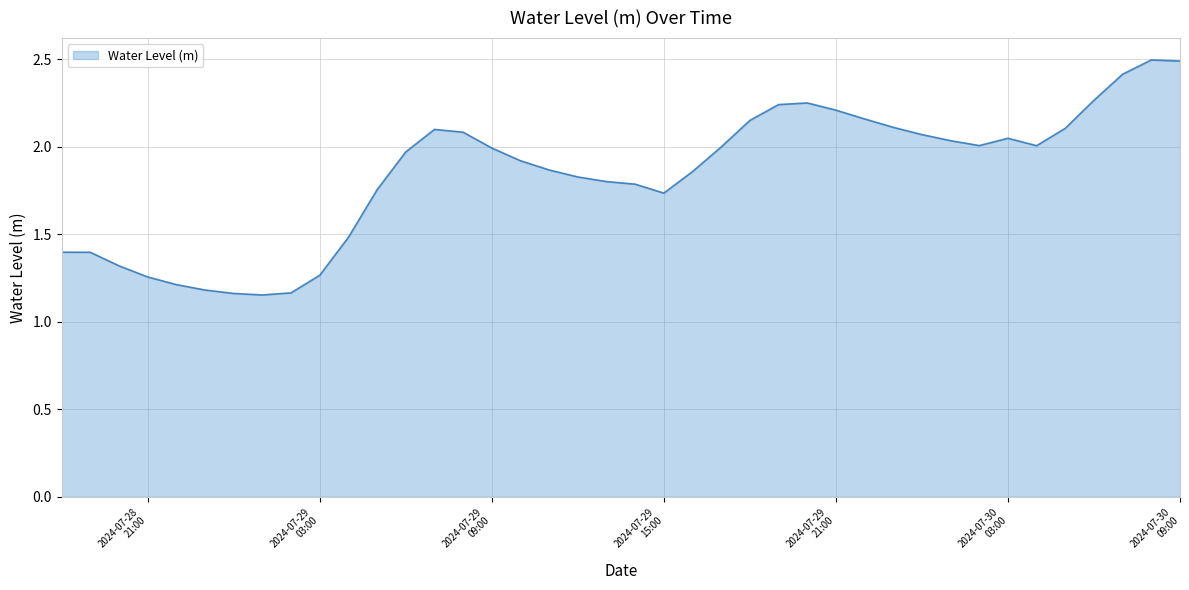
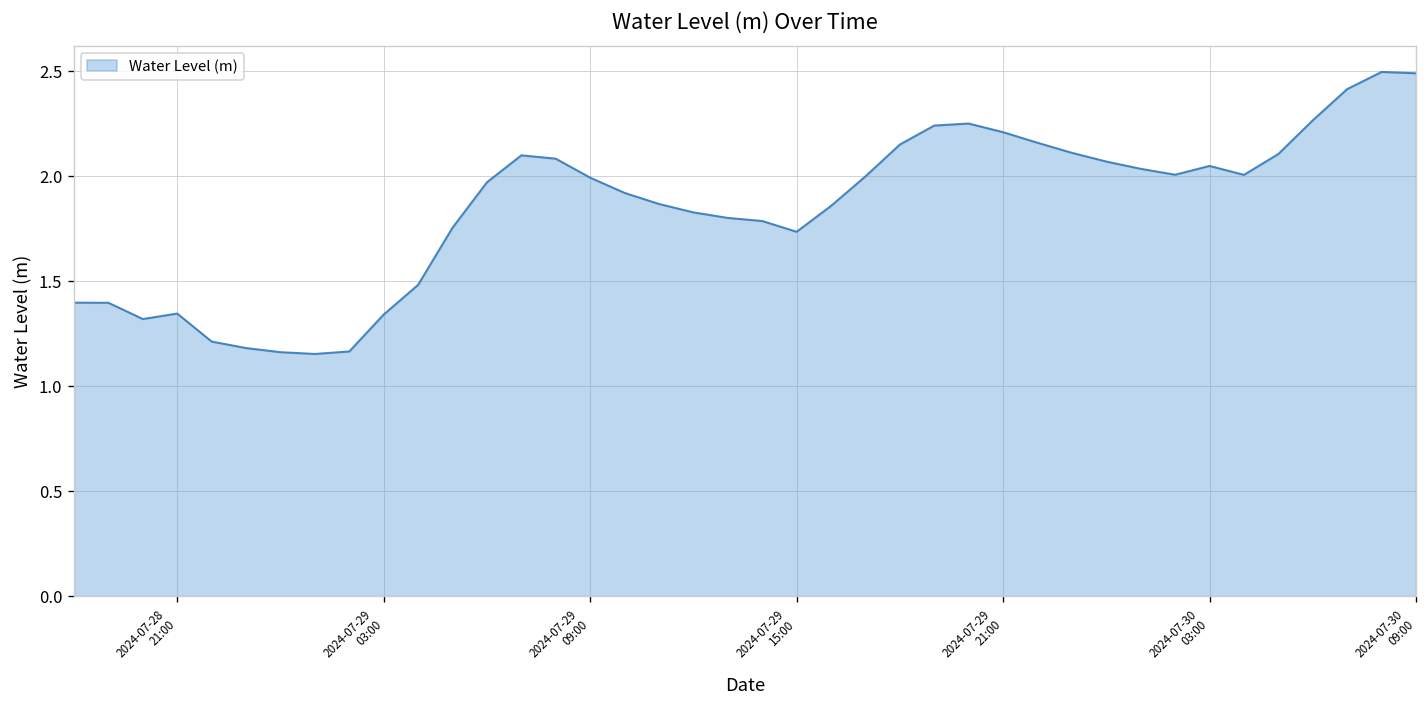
2024-07-28 21:00: 1.26 -> 1.35
2024-07-29 03:00: 1.27 -> 1.34
